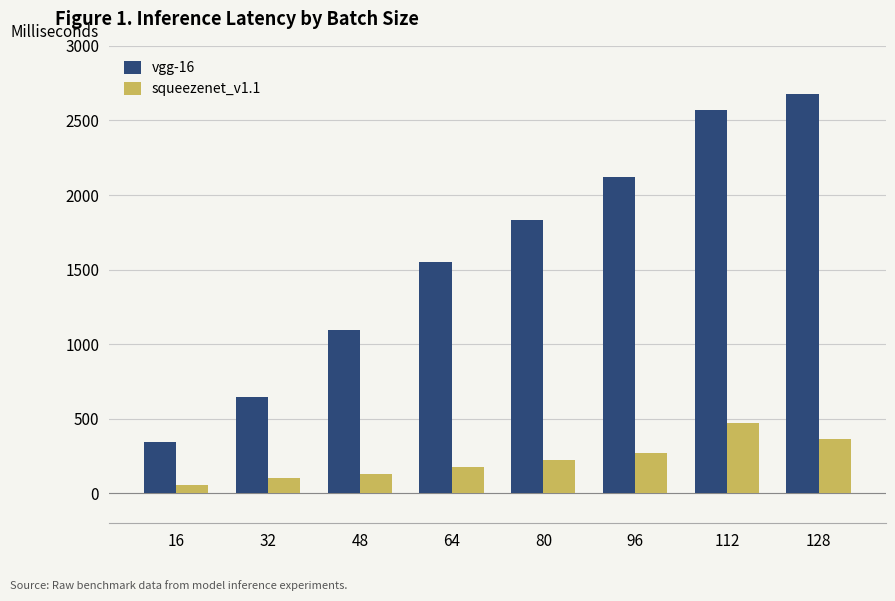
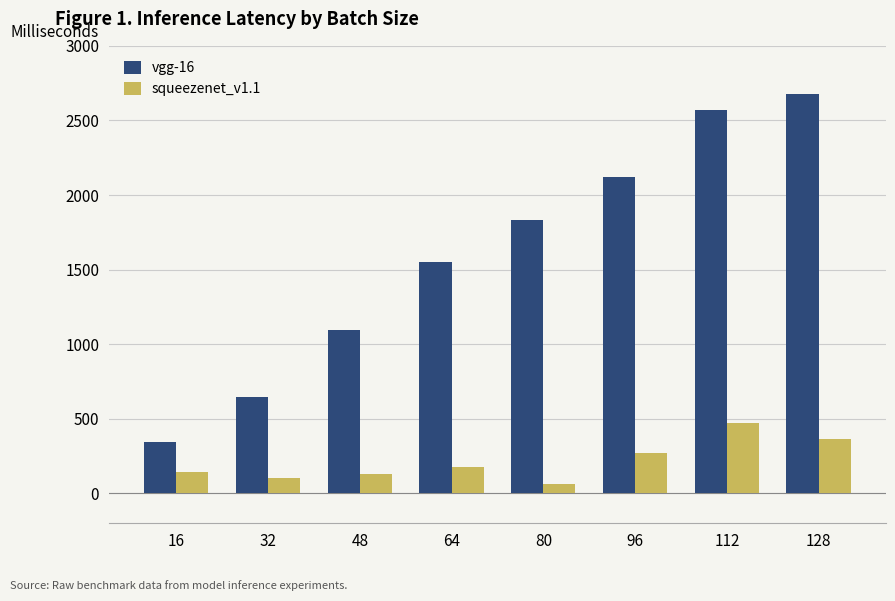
squeezenet_v1.1, 16: 60 -> 140
squeezenet_v1.1, 80: 220 -> 60
